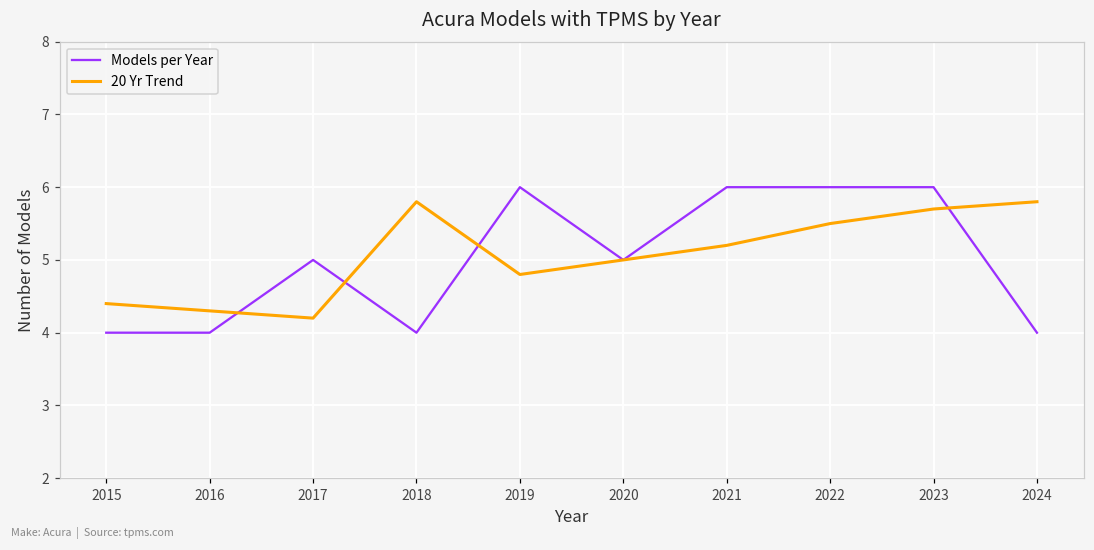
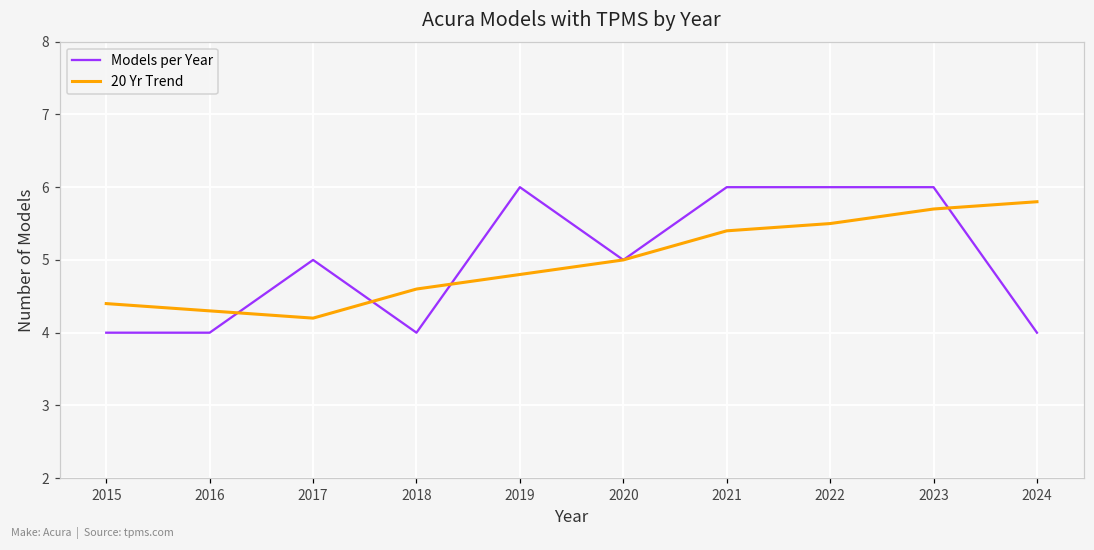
20 Yr Trend, 2018: 5.8 -> 4.6
20 Yr Trend, 2021: 5.2 -> 5.4
